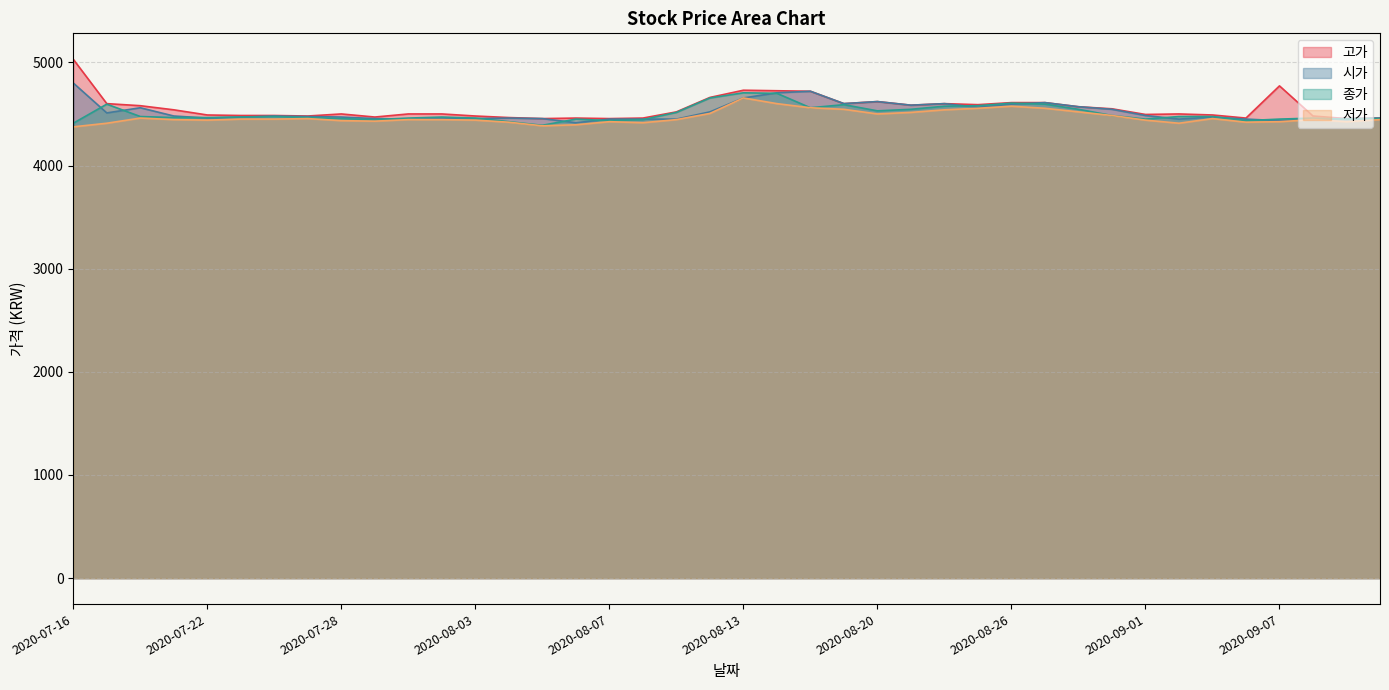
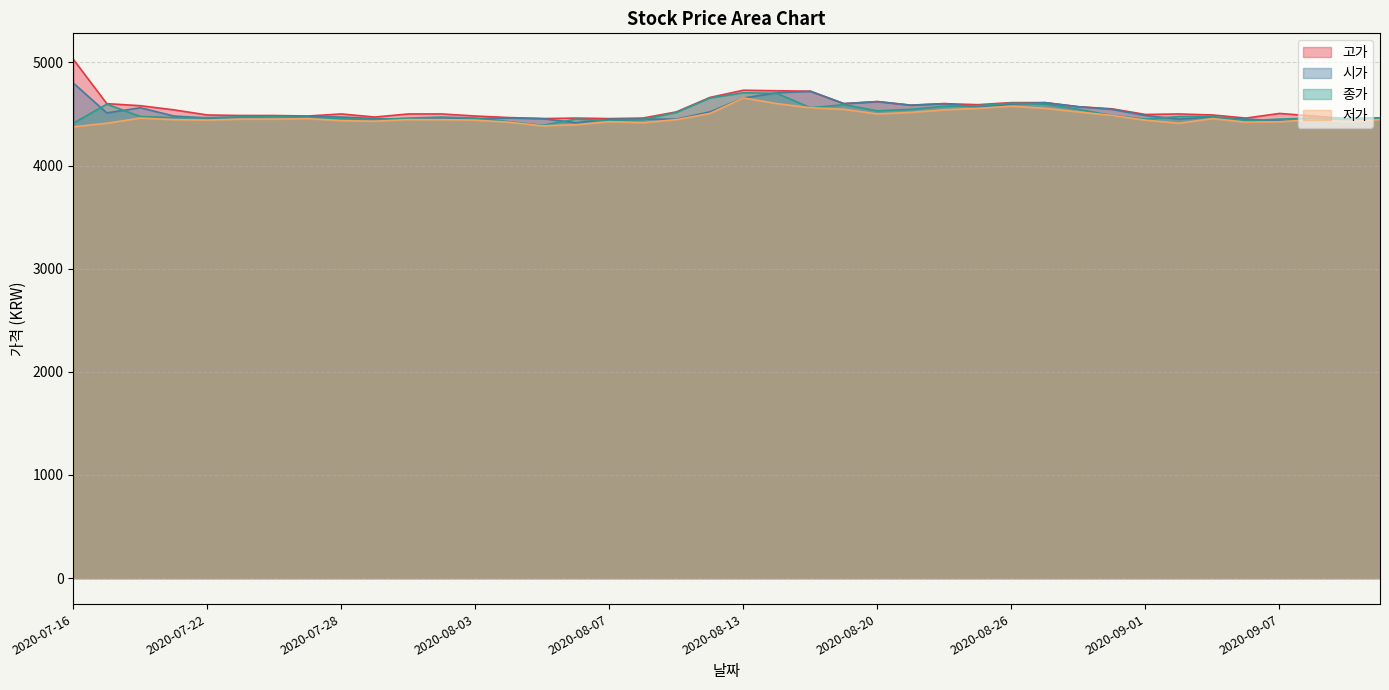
고가, 2020-09-07: 4770 -> 4510
